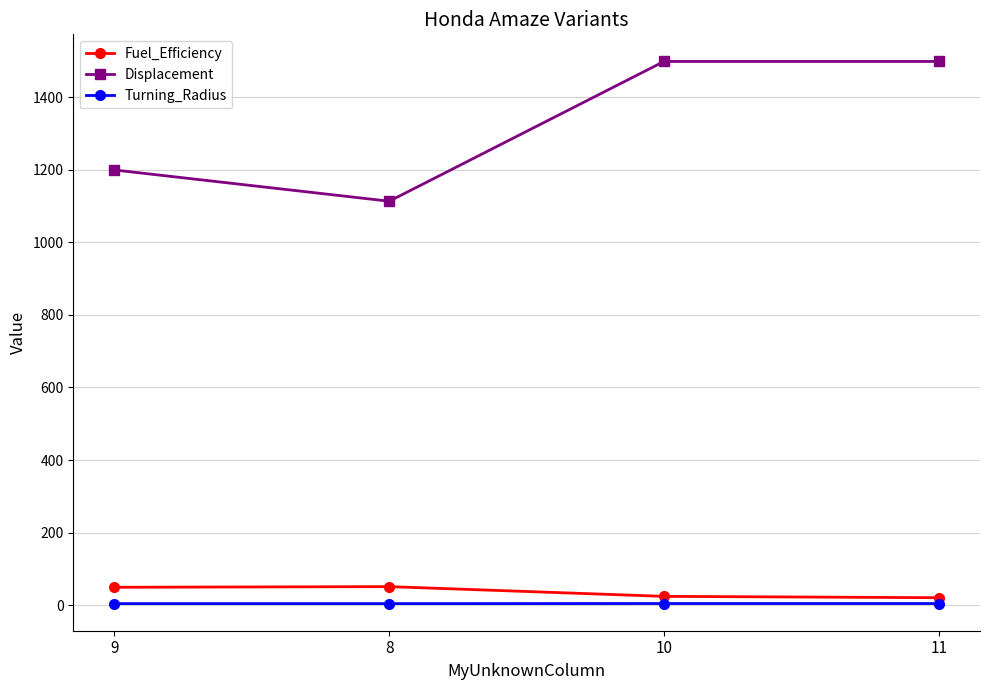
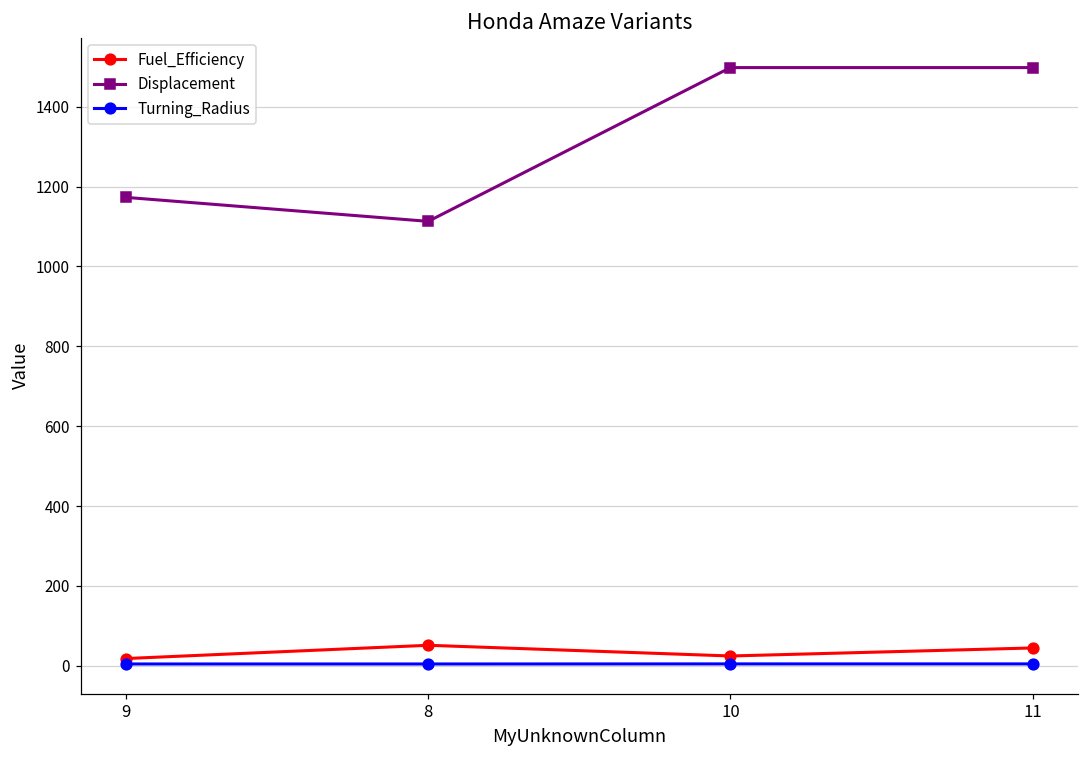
Fuel_Efficiency, 9: 50 -> 20
Displacement, 9: 1200 -> 1170
Fuel_Efficiency, 11: 20 -> 40
